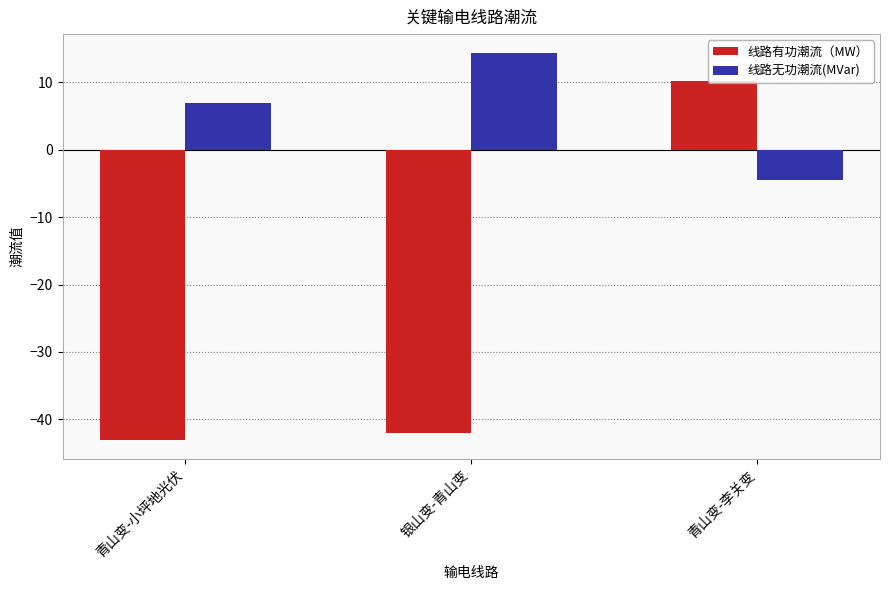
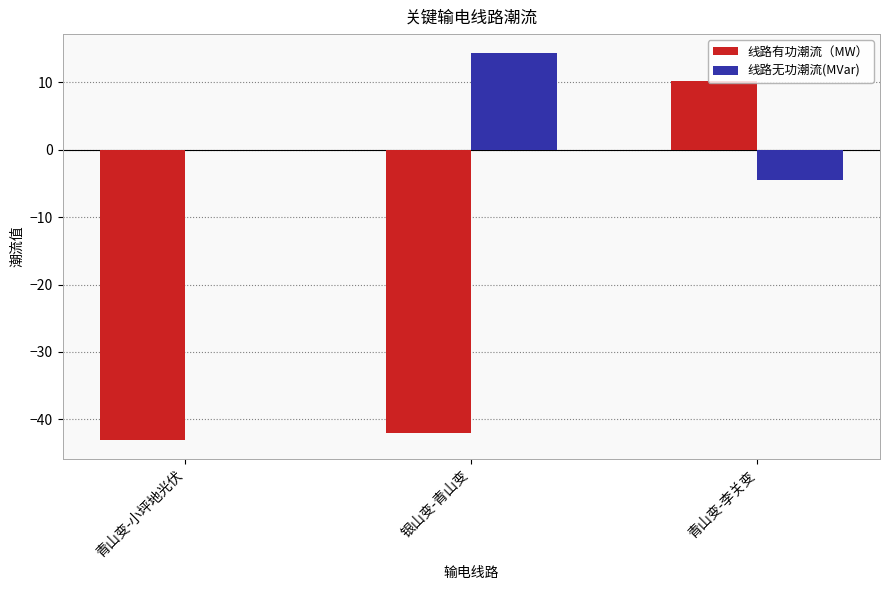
线路无功潮流(MVar), 青山变-小坪地光伏: 7 -> 0
